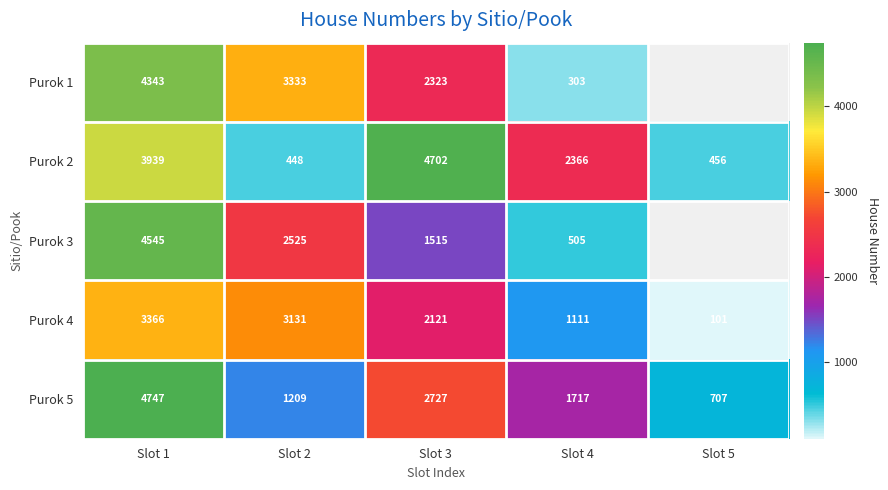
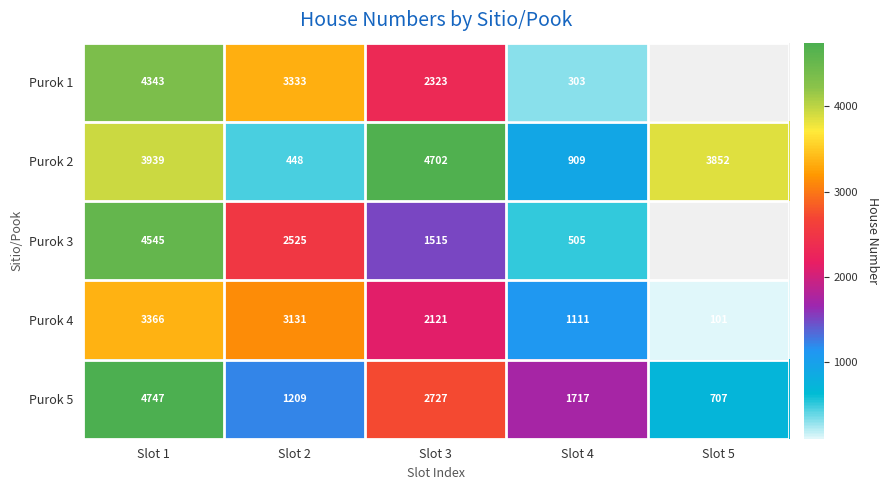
Purok 2, Slot 4: 2366 -> 909
Purok 2, Slot 5: 456 -> 3852
